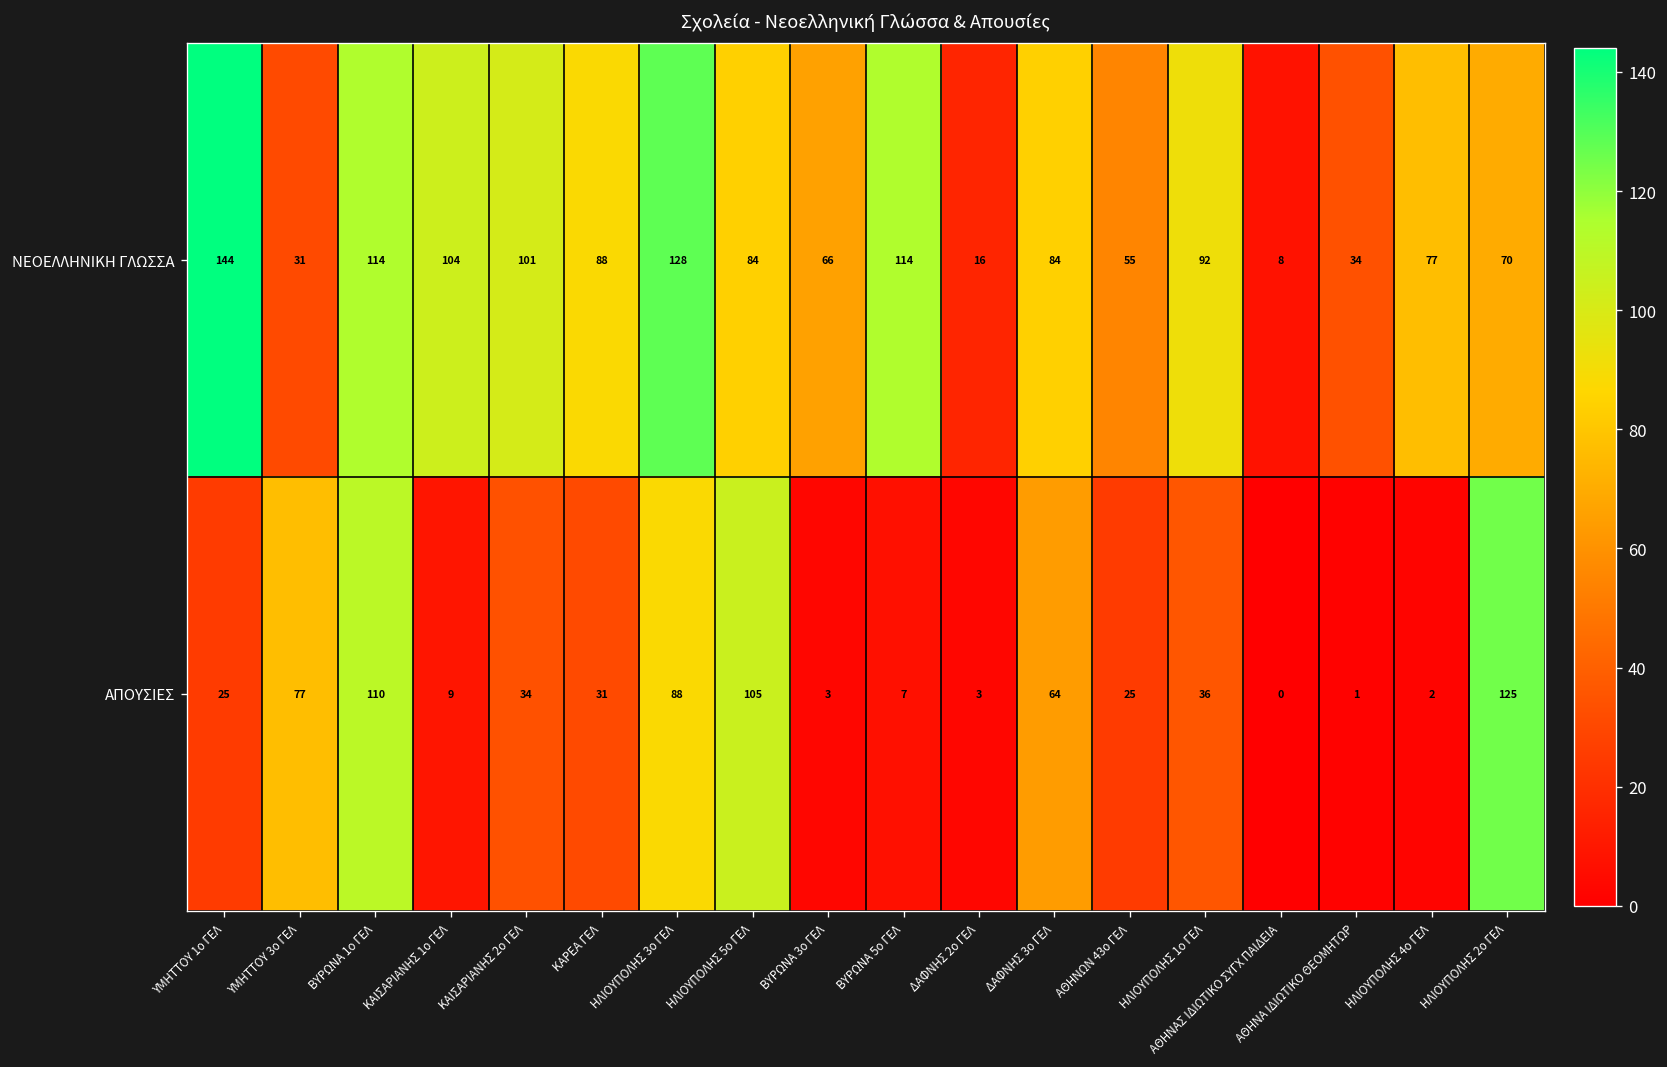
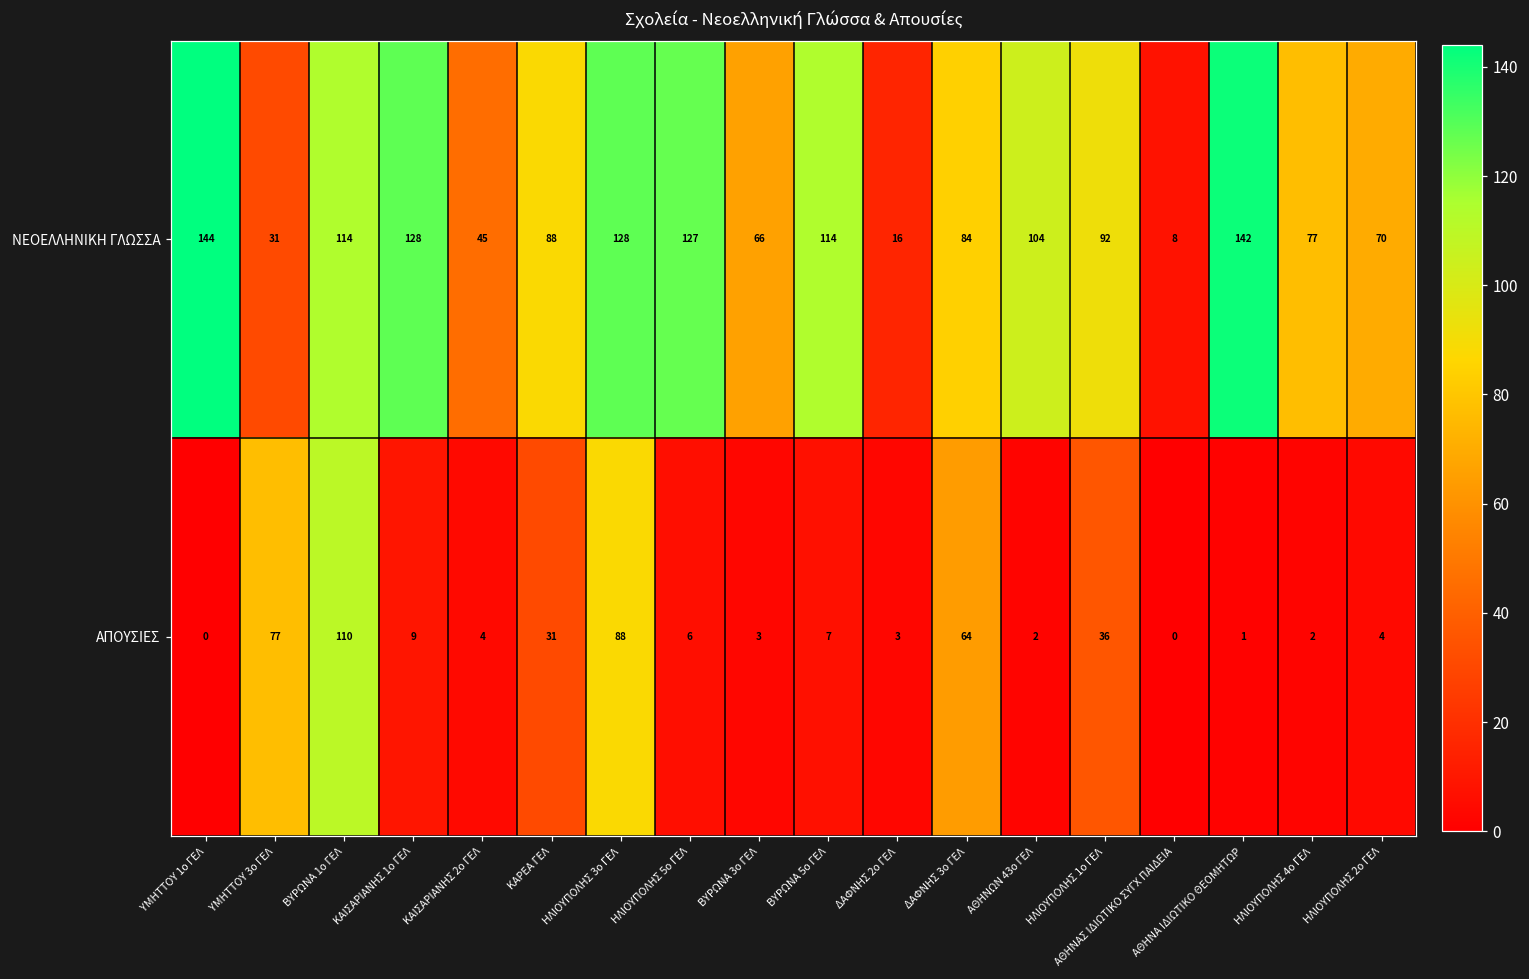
ΝΕΟΕΛΛΗΝΙΚΗ ΓΛΩΣΣΑ, ΚΑΙΣΑΡΙΑΝΗΣ 1ο ΓΕΛ: 104 -> 128
ΝΕΟΕΛΛΗΝΙΚΗ ΓΛΩΣΣΑ, ΚΑΙΣΑΡΙΑΝΗΣ 2ο ΓΕΛ: 101 -> 45
ΝΕΟΕΛΛΗΝΙΚΗ ΓΛΩΣΣΑ, ΗΛΙΟΥΠΟΛΗΣ 5ο ΓΕΛ: 84 -> 127
ΝΕΟΕΛΛΗΝΙΚΗ ΓΛΩΣΣΑ, ΑΘΗΝΩΝ 43ο ΓΕΛ: 55 -> 104
ΝΕΟΕΛΛΗΝΙΚΗ ΓΛΩΣΣΑ, ΑΘΗΝΑ ΙΔΙΩΤΙΚΟ ΘΕΟΜΗΤΩΡ: 34 -> 142
ΑΠΟΥΣΙΕΣ, ΥΜΗΤΤΟΥ 1ο ΓΕΛ: 25 -> 0
ΑΠΟΥΣΙΕΣ, ΚΑΙΣΑΡΙΑΝΗΣ 2ο ΓΕΛ: 34 -> 4
ΑΠΟΥΣΙΕΣ, ΗΛΙΟΥΠΟΛΗΣ 5ο ΓΕΛ: 105 -> 6
ΑΠΟΥΣΙΕΣ, ΑΘΗΝΩΝ 43ο ΓΕΛ: 25 -> 2
ΑΠΟΥΣΙΕΣ, ΗΛΙΟΥΠΟΛΗΣ 2ο ΓΕΛ: 125 -> 4
